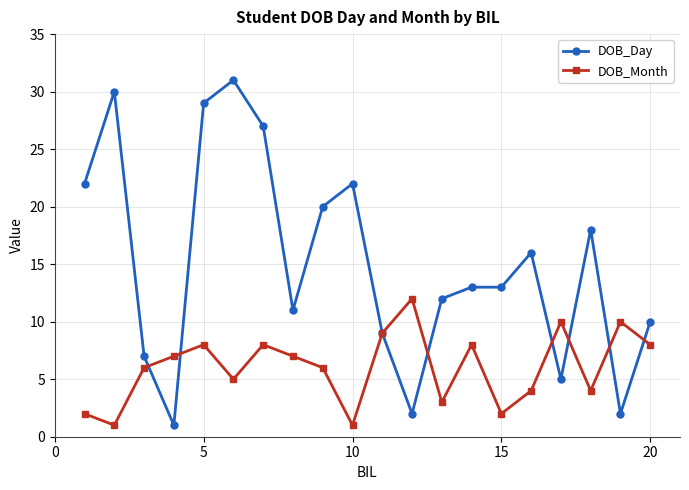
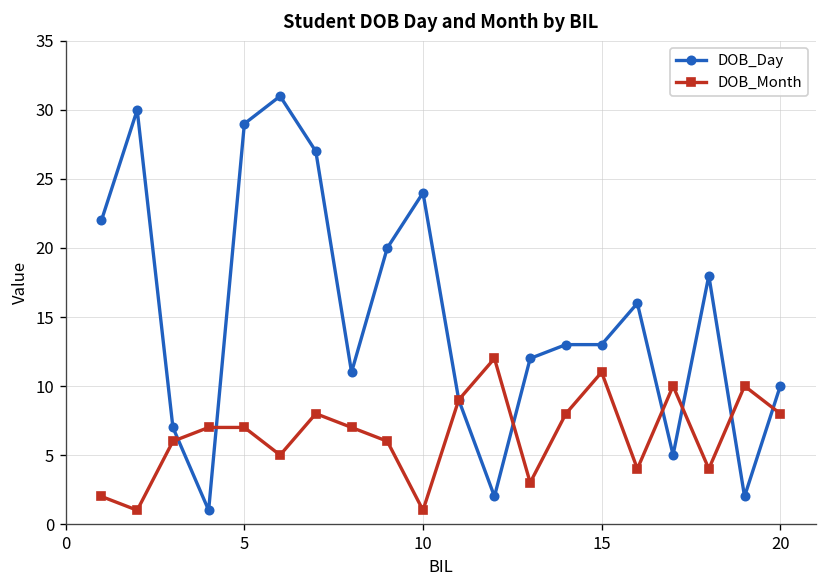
DOB_Month, 5: 8 -> 7
DOB_Day, 10: 22 -> 24
DOB_Month, 15: 2 -> 11
